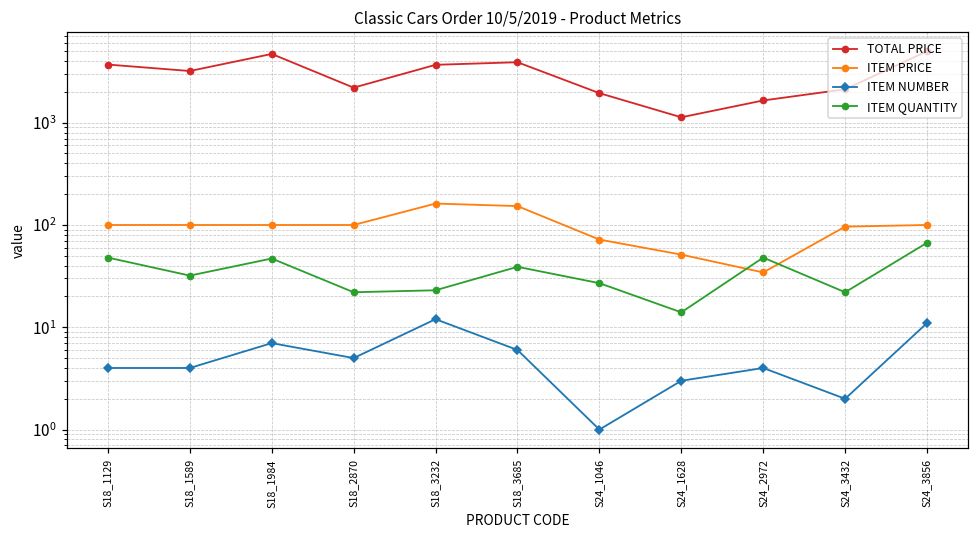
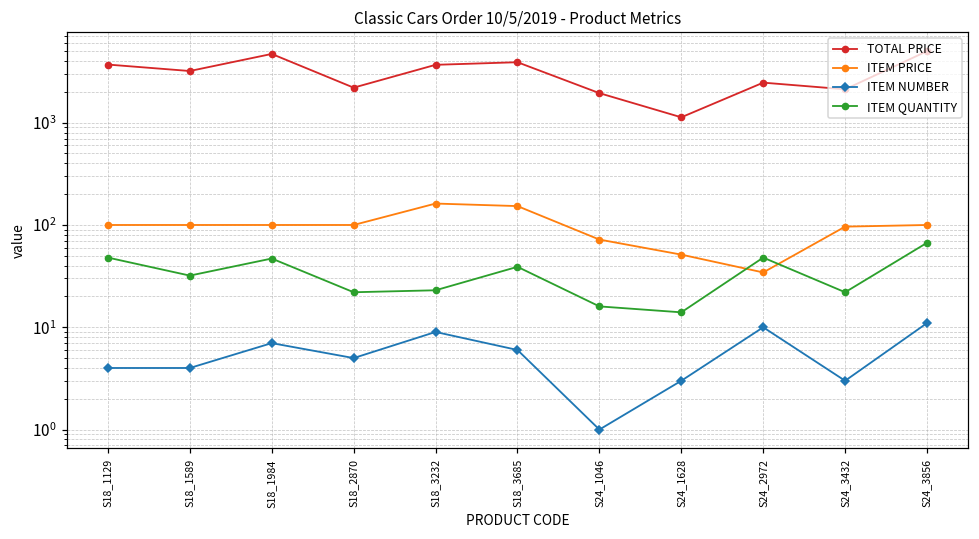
ITEM NUMBER, S18_3232: 12 -> 9
ITEM QUANTITY, S24_1046: 27 -> 16
TOTAL PRICE, S24_2972: 1600 -> 2500
ITEM NUMBER, S24_2972: 4 -> 10
ITEM NUMBER, S24_3432: 2 -> 3
